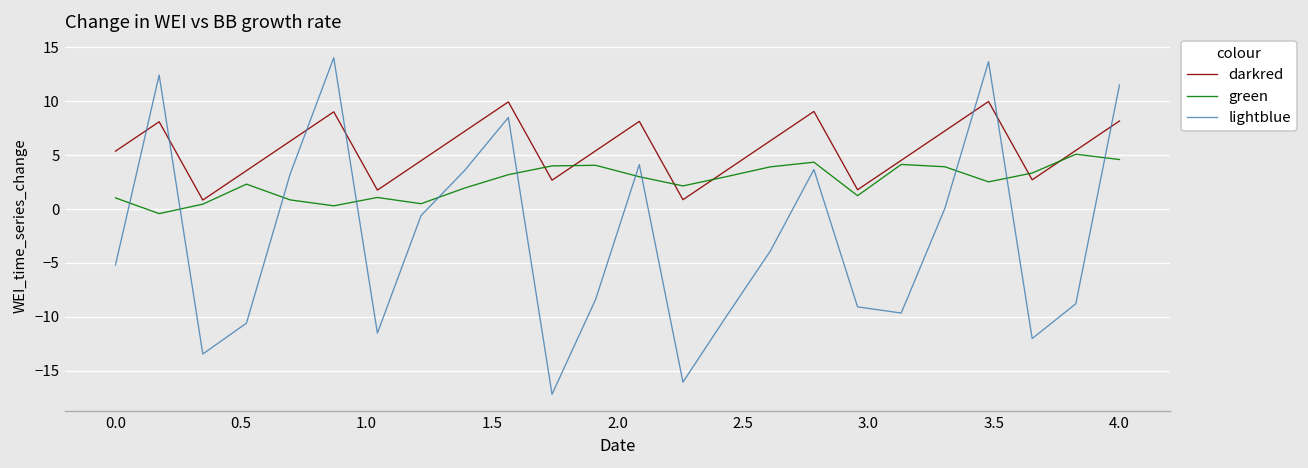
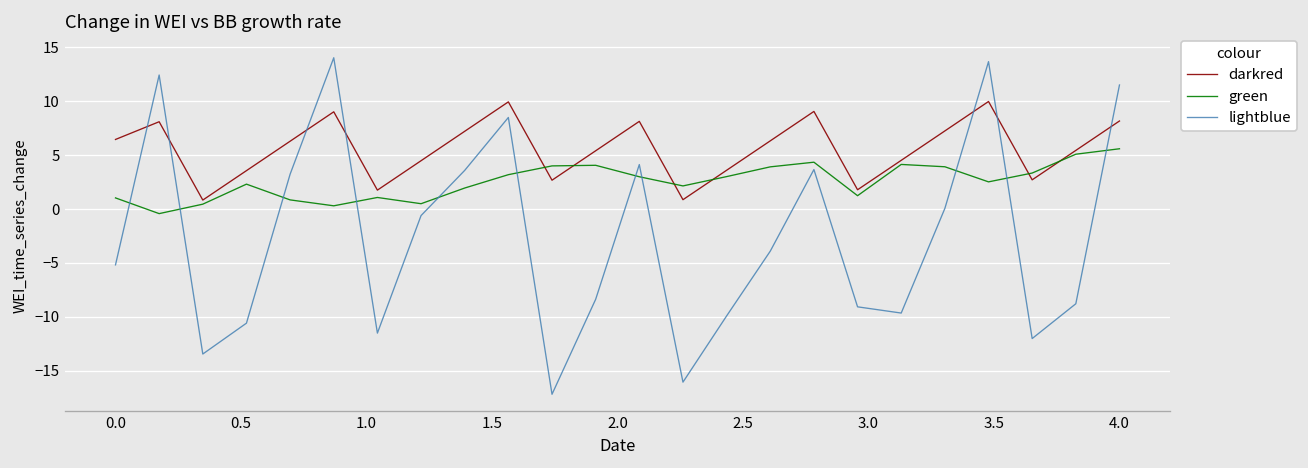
darkred, 0.0: 5 -> 6
green, 4.0: 5 -> 6
